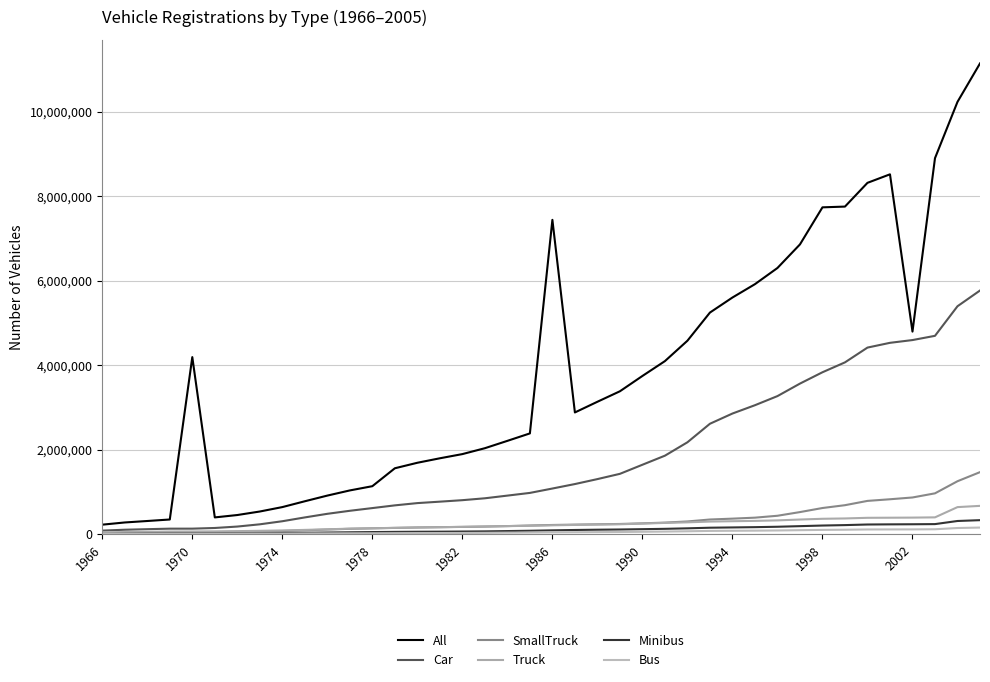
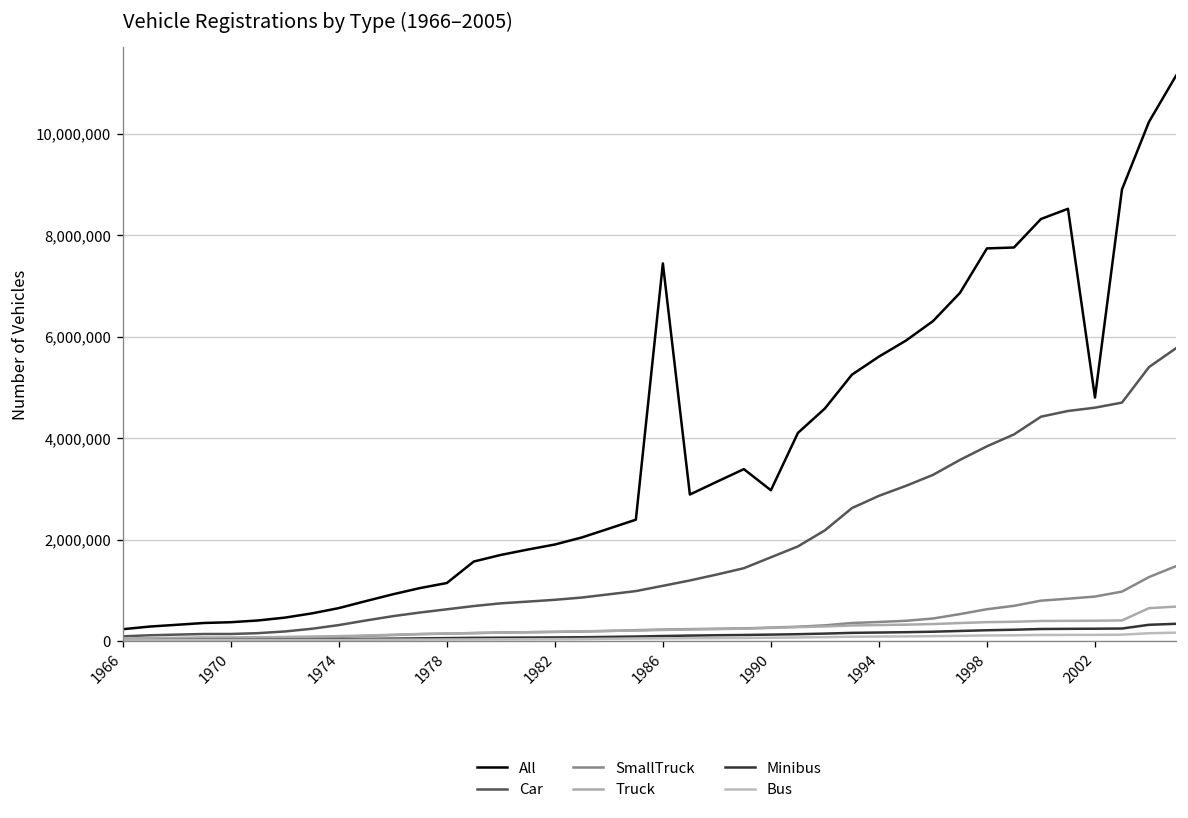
All, 1970: 4,200,000 -> 400,000
All, 1990: 3,800,000 -> 3,000,000
